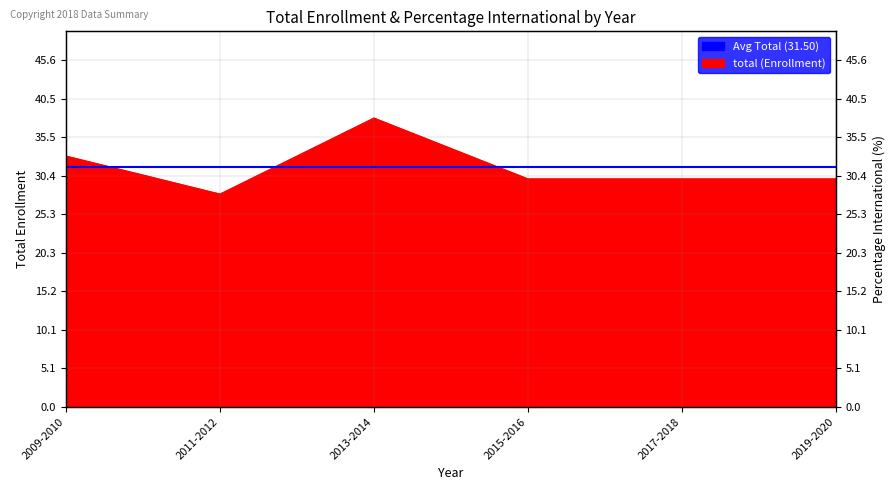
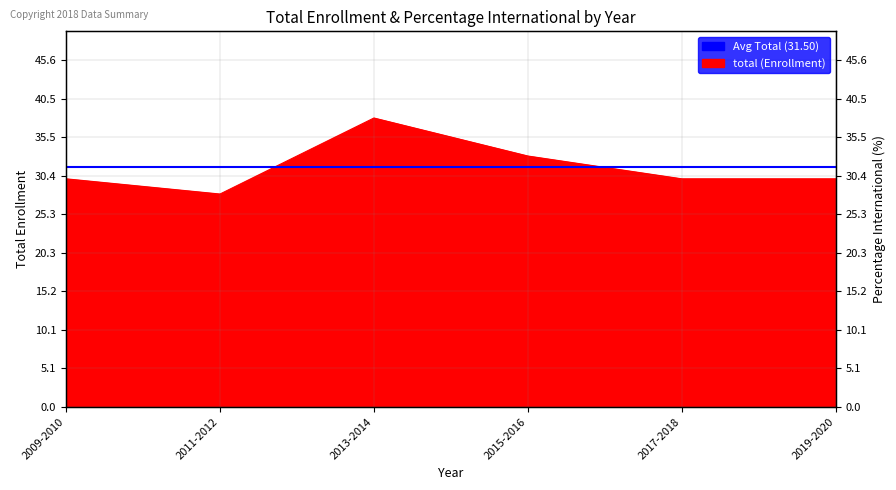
2009-2010: 33 -> 30
2015-2016: 30 -> 33
